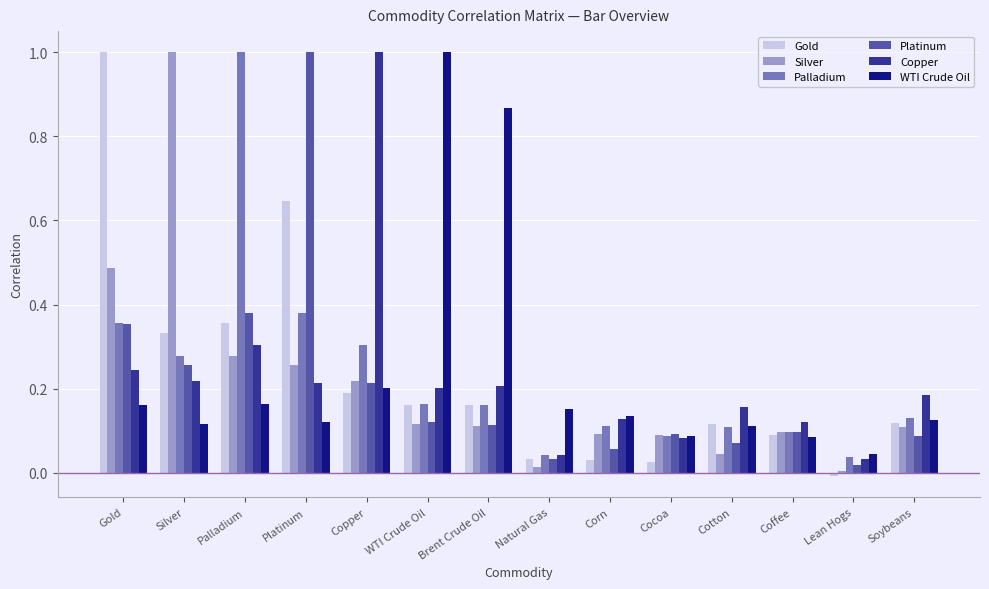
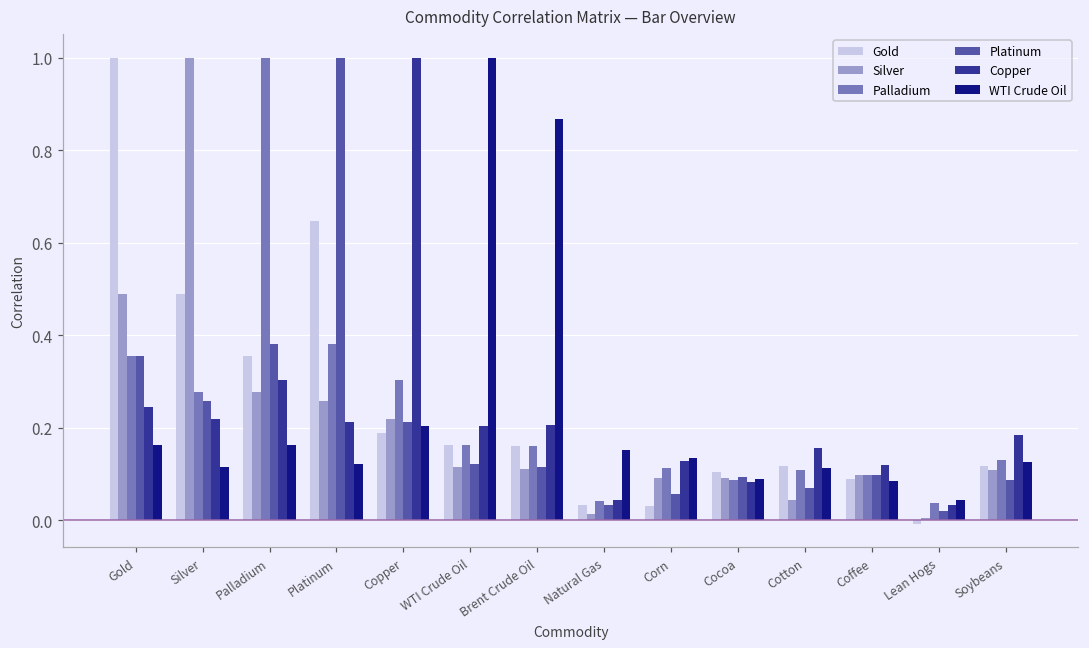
Gold, Silver: 0.33 -> 0.49
Gold, Cocoa: 0.03 -> 0.10
